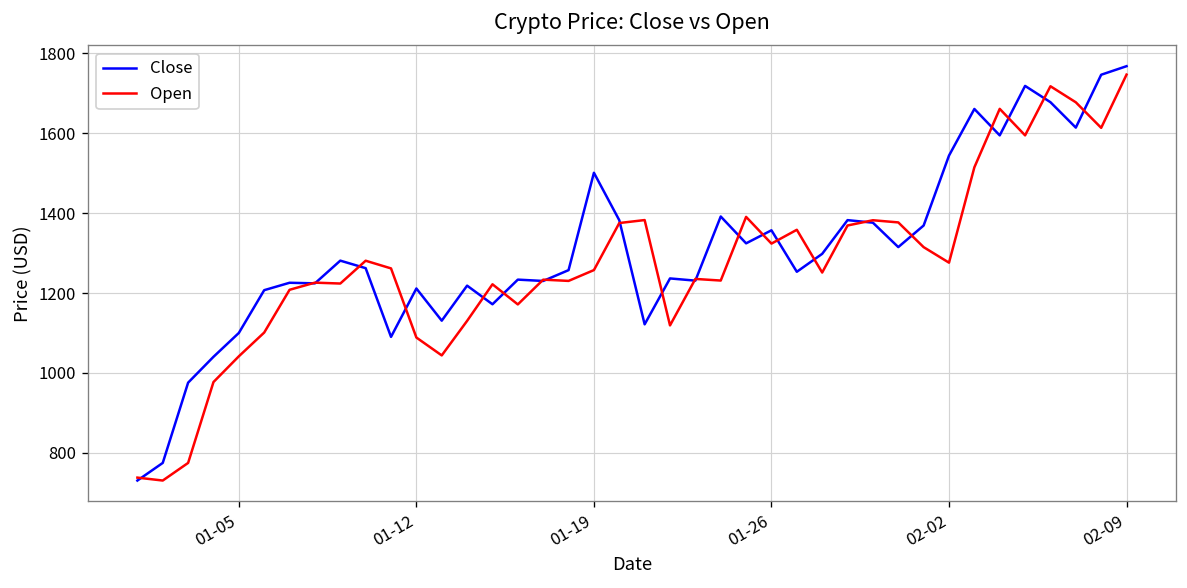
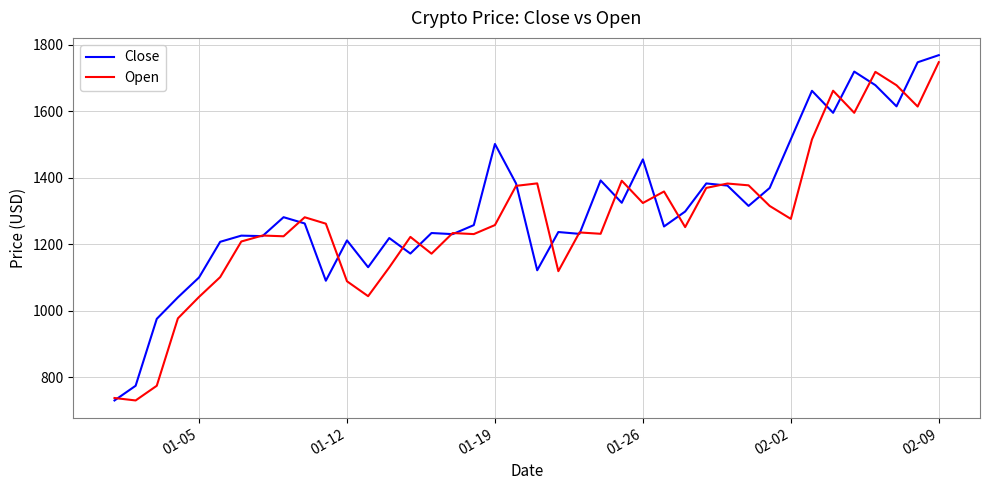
Close, 01-26: 1360 -> 1450
Close, 02-02: 1540 -> 1520
